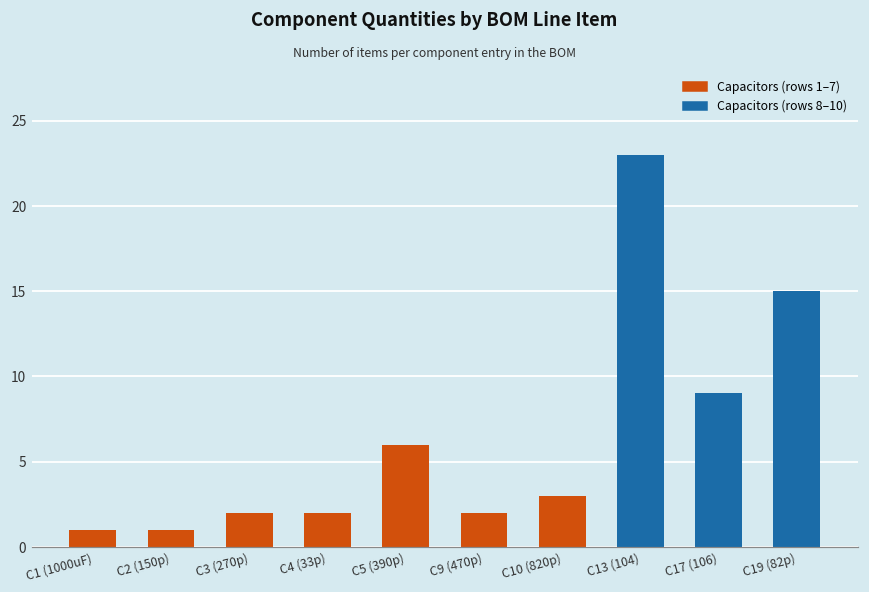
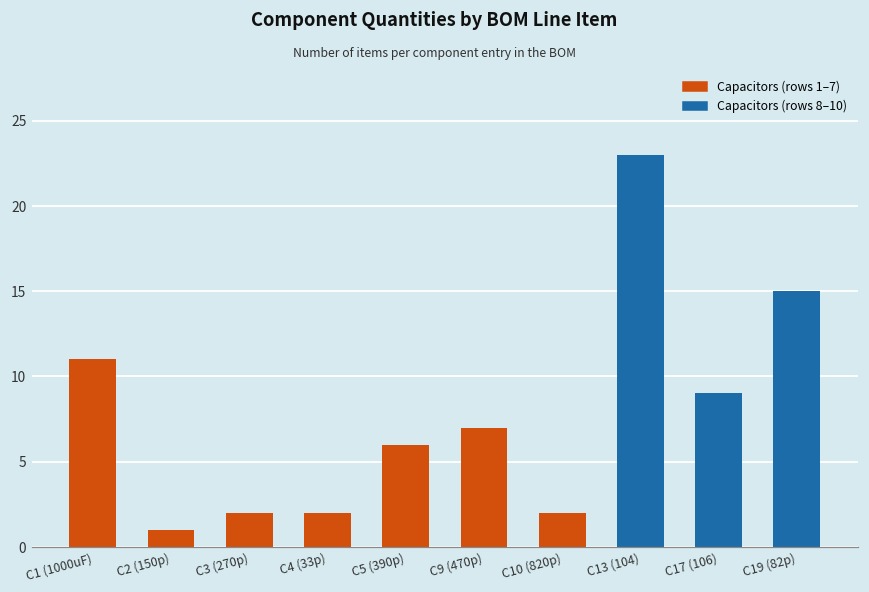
C1 (1000uF): 1 -> 11
C9 (470p): 2 -> 7
C10 (820p): 3 -> 2
